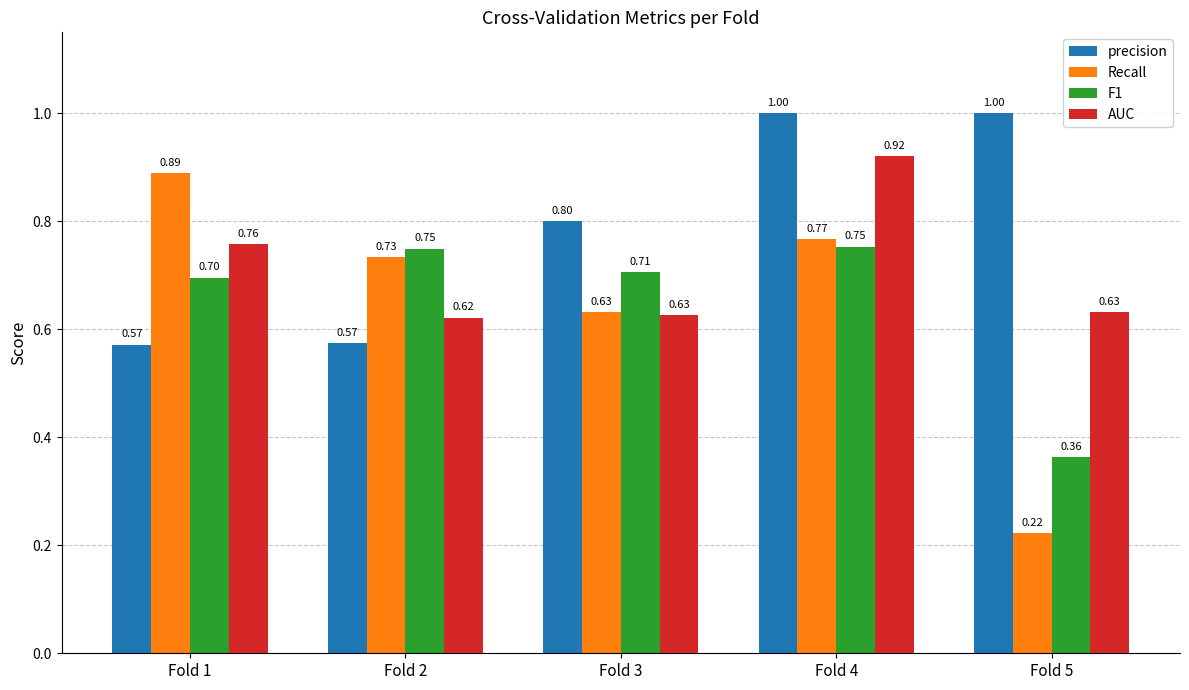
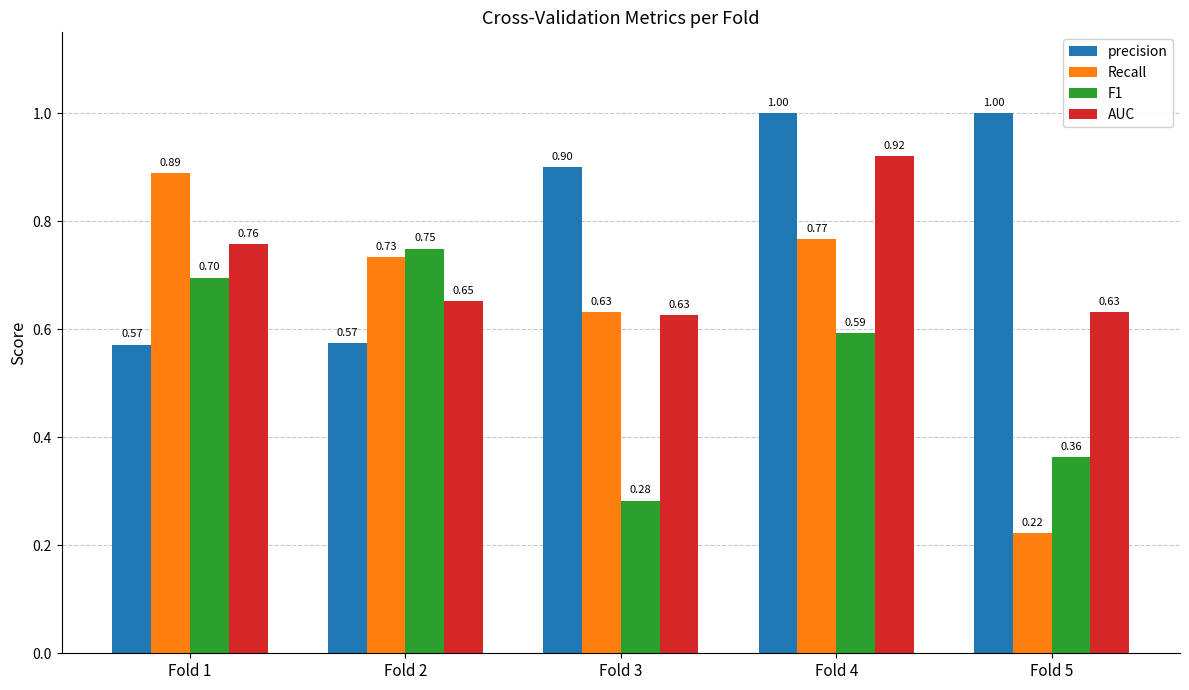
AUC, Fold 2: 0.62 -> 0.65
precision, Fold 3: 0.80 -> 0.90
F1, Fold 3: 0.71 -> 0.28
F1, Fold 4: 0.75 -> 0.59
